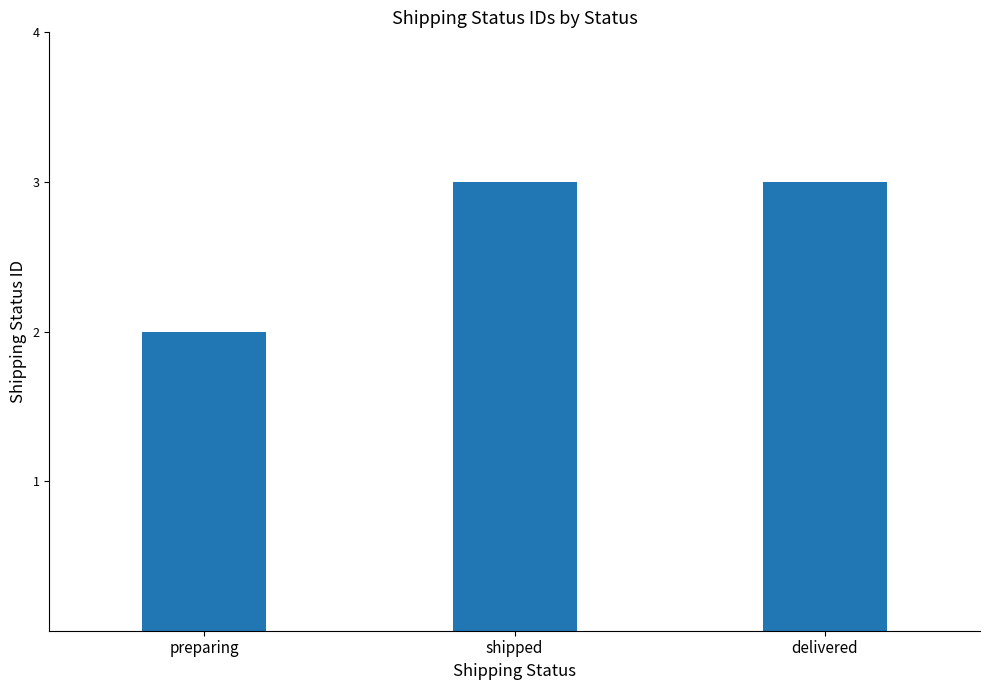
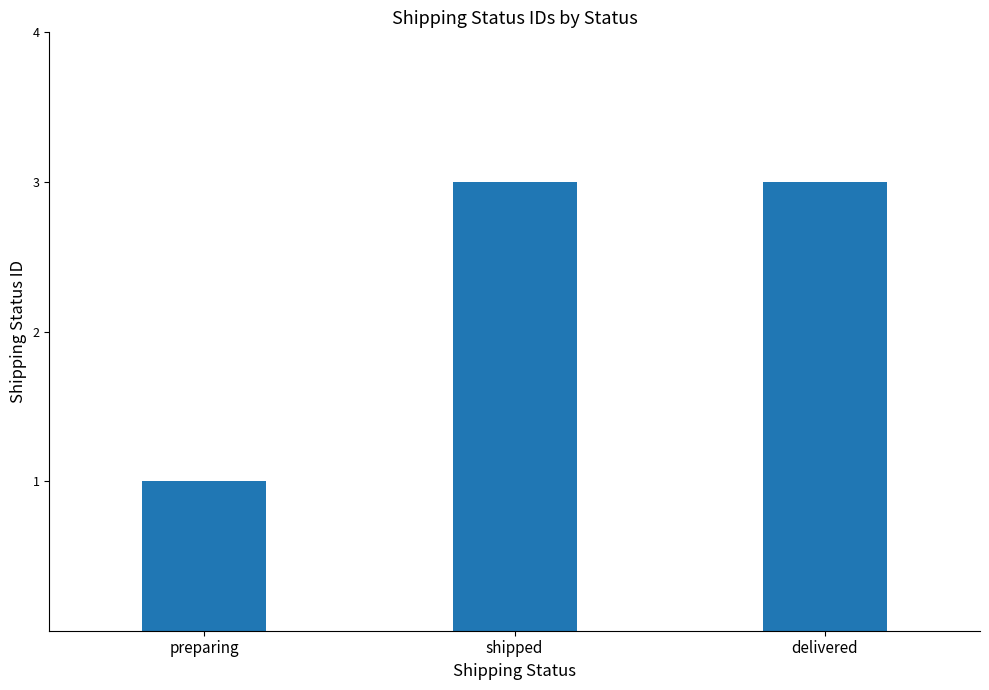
preparing: 2 -> 1
